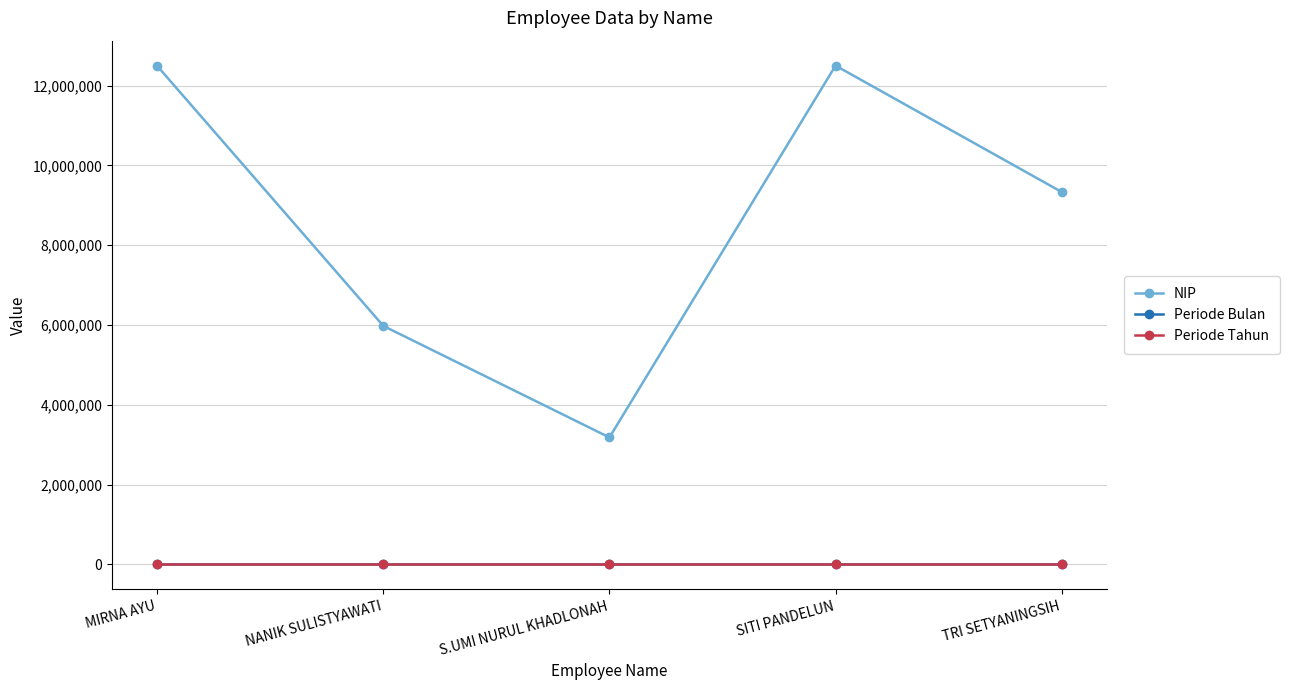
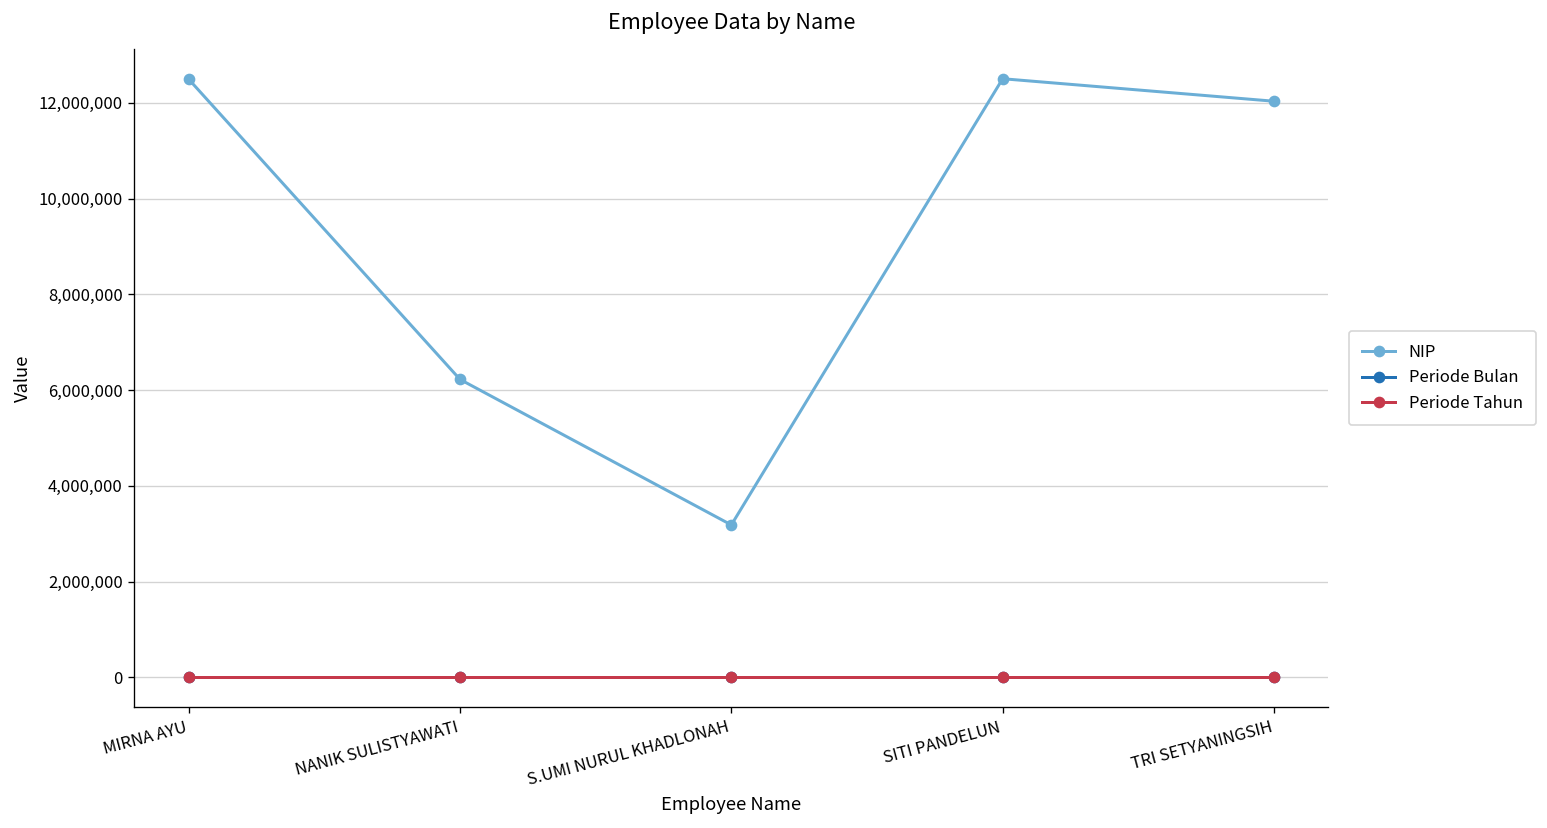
NIP, NANIK SULISTYAWATI: 6,000,000 -> 6,200,000
NIP, TRI SETYANINGSIH: 9,300,000 -> 12,000,000
